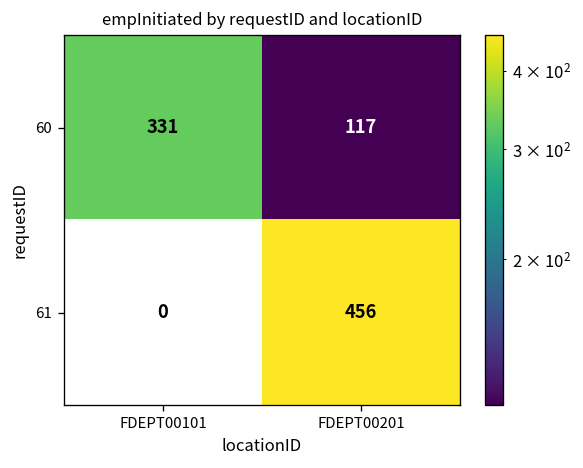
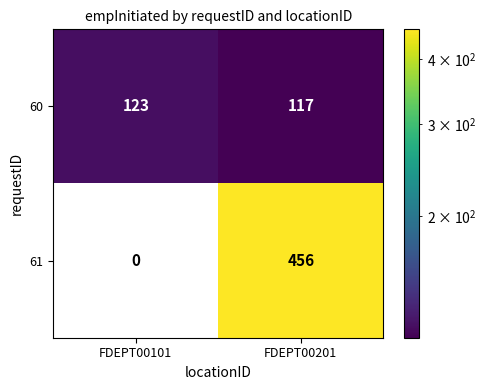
60, FDEPT00101: 331 -> 123
